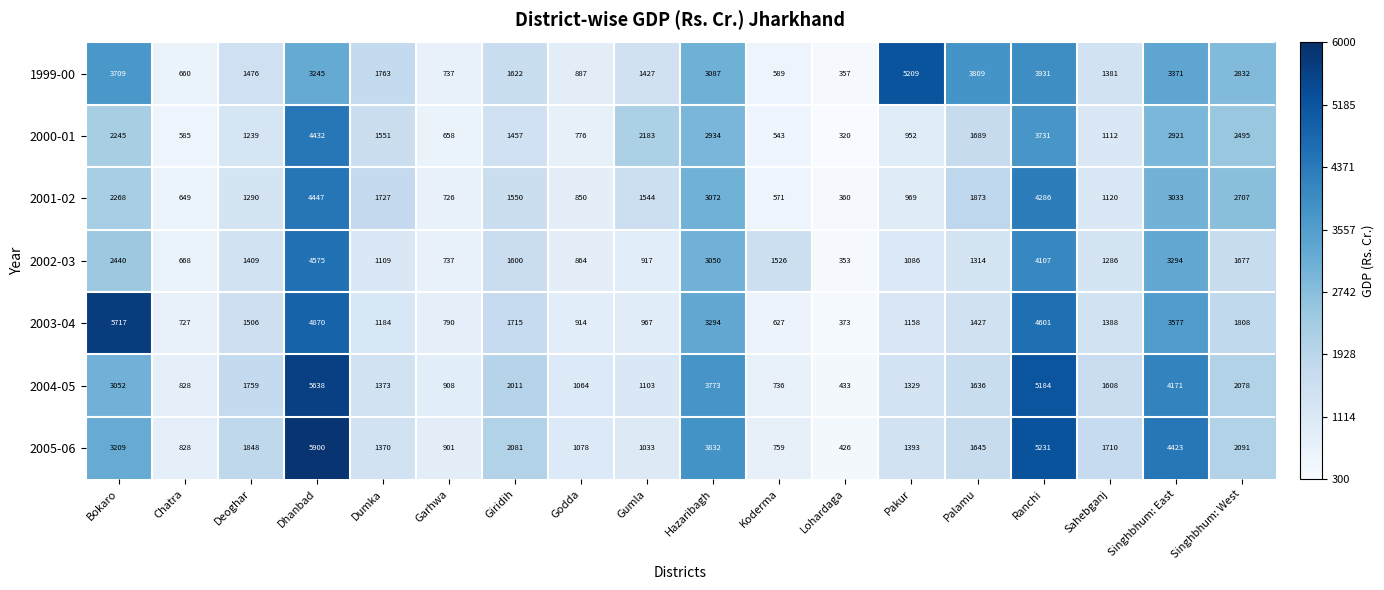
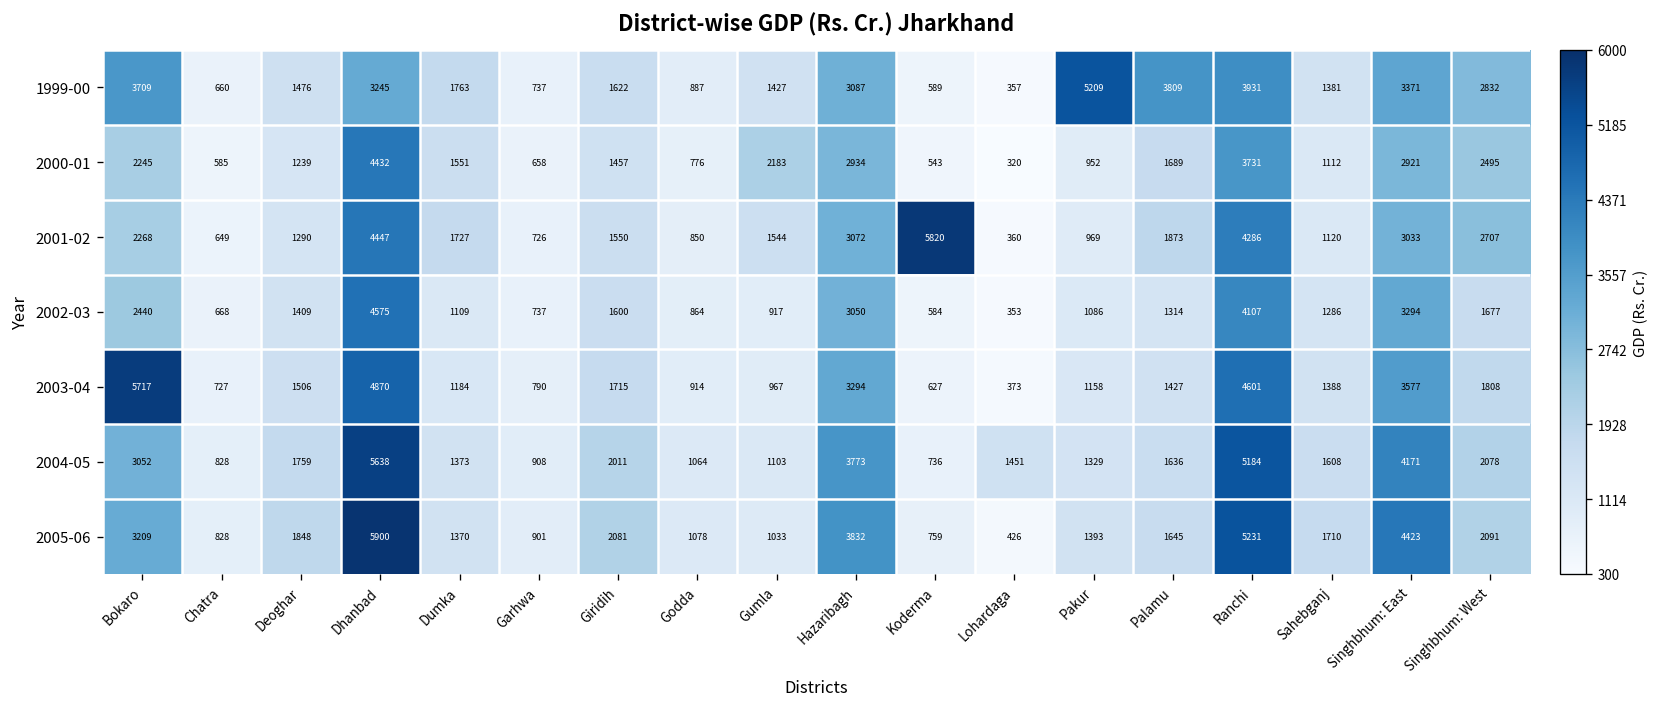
2001-02, Koderma: 571 -> 5820
2002-03, Koderma: 1526 -> 584
2004-05, Lohardaga: 433 -> 1451
